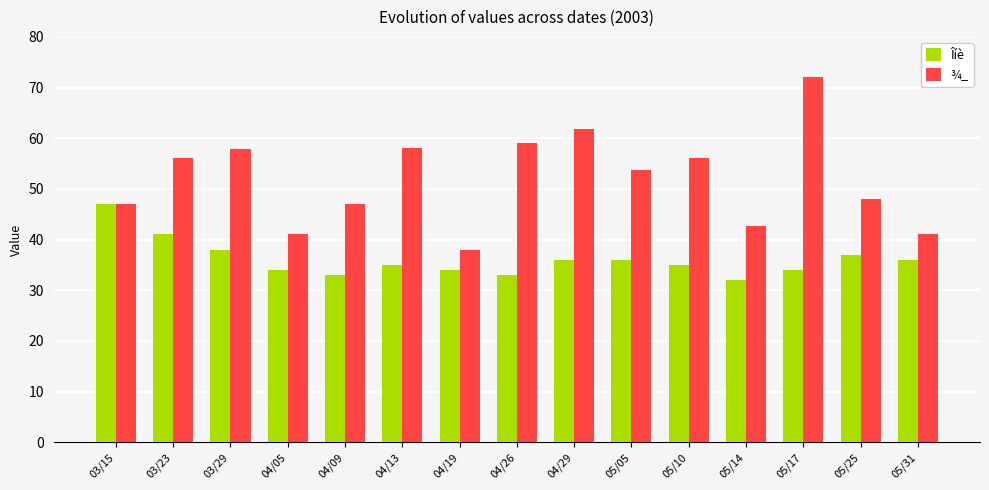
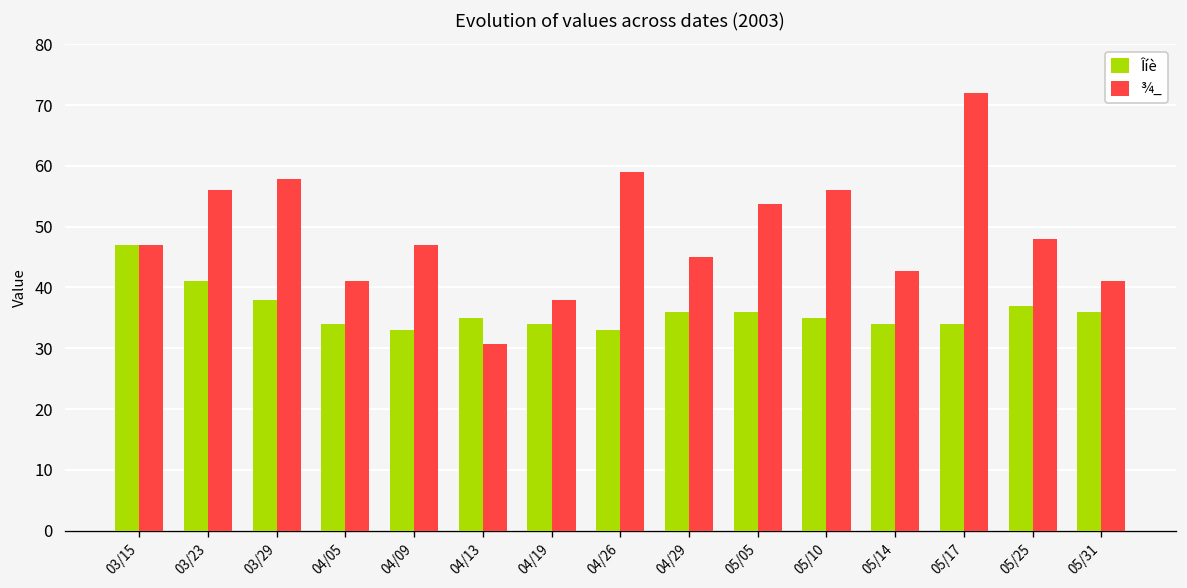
¾_, 04/13: 58 -> 31
¾_, 04/29: 62 -> 45
Îíè, 05/14: 32 -> 34
